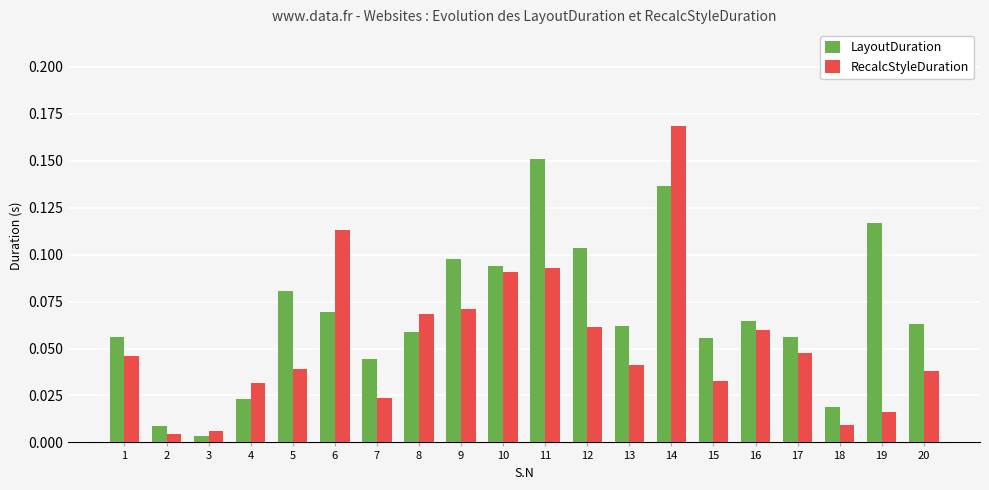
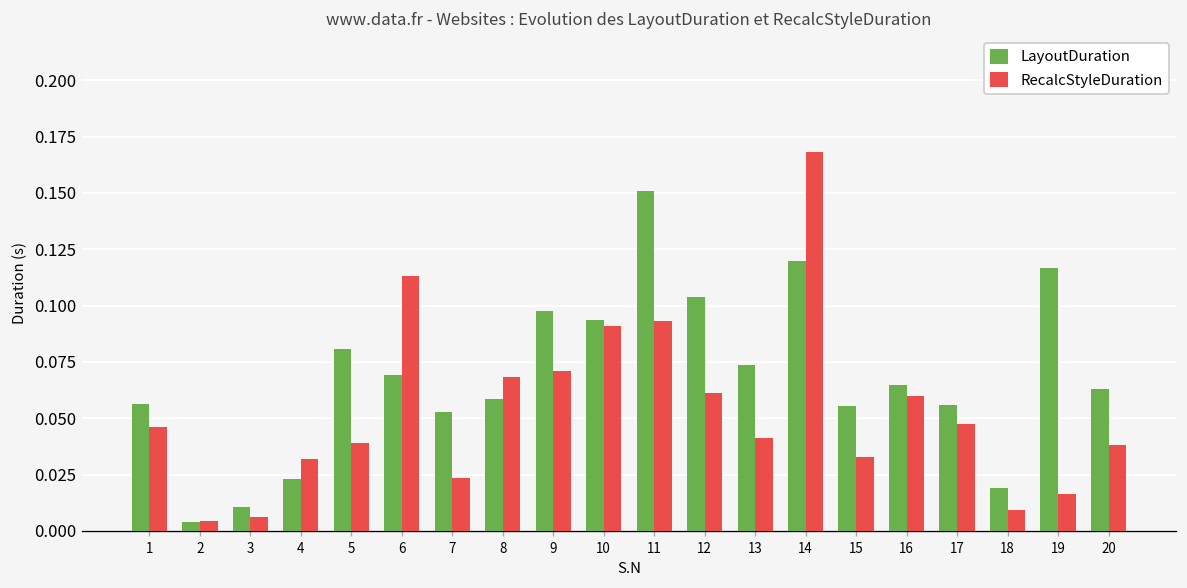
LayoutDuration, 2: 0.009 -> 0.004
LayoutDuration, 3: 0.004 -> 0.011
LayoutDuration, 7: 0.044 -> 0.053
LayoutDuration, 13: 0.062 -> 0.074
LayoutDuration, 14: 0.137 -> 0.120
